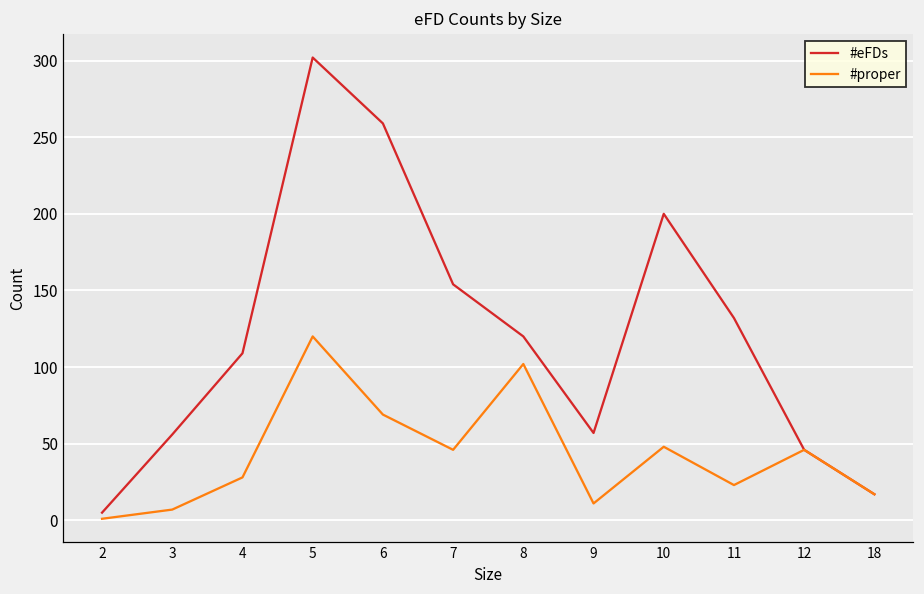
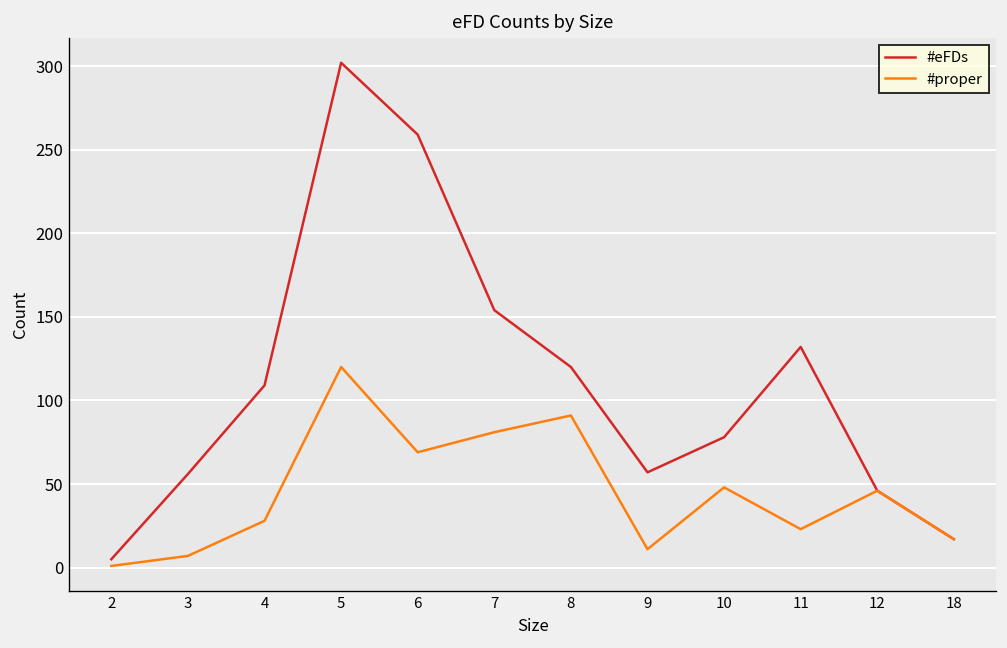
#proper, 7: 46 -> 81
#proper, 8: 102 -> 91
#eFDs, 10: 200 -> 78
